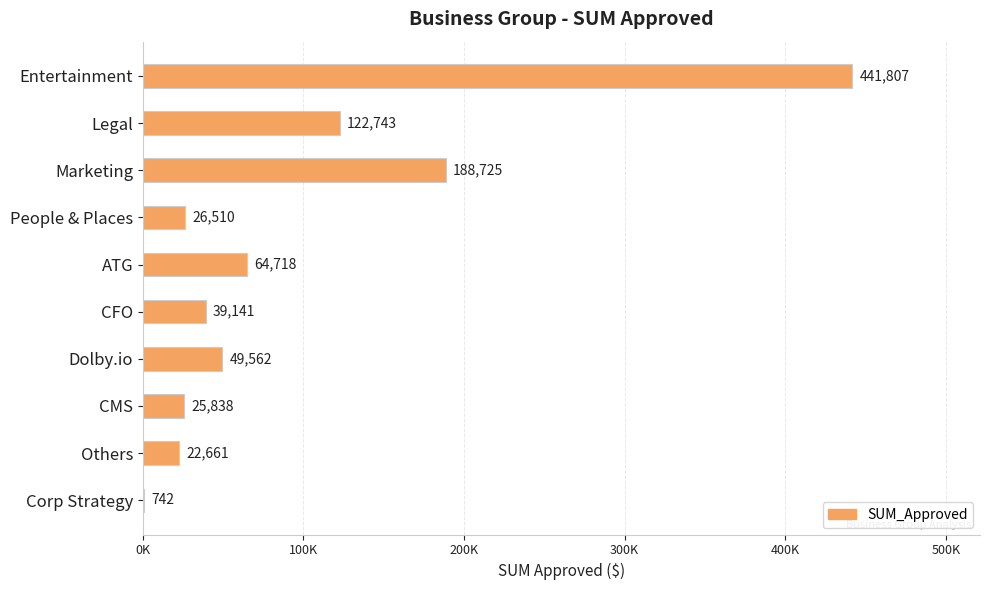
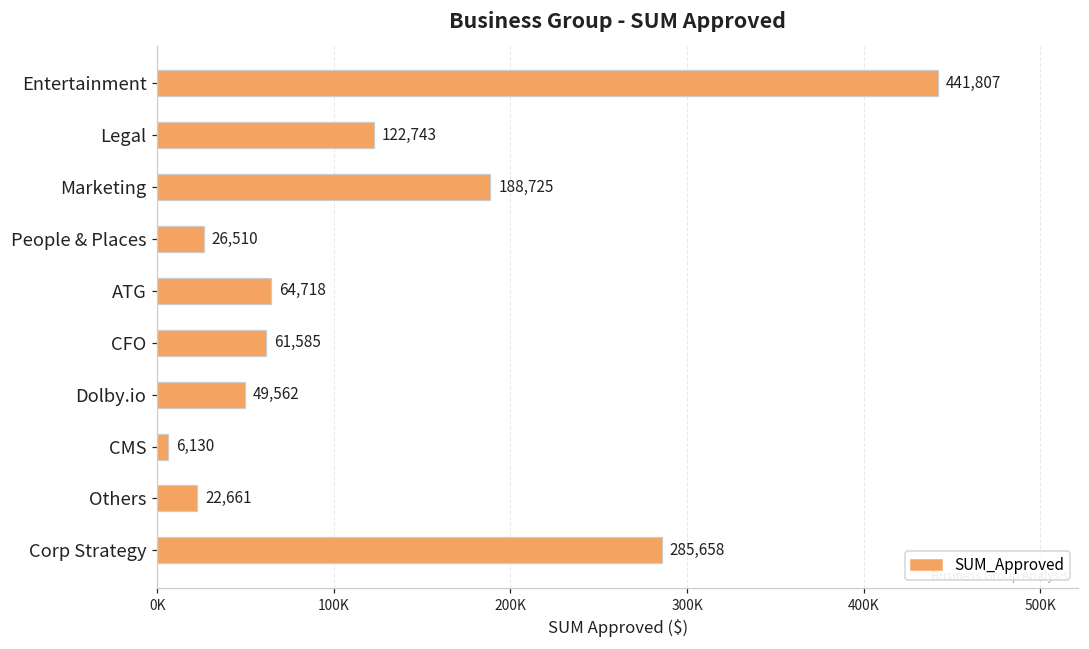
CFO: 39,141 -> 61,585
CMS: 25,838 -> 6,130
Corp Strategy: 742 -> 285,658
